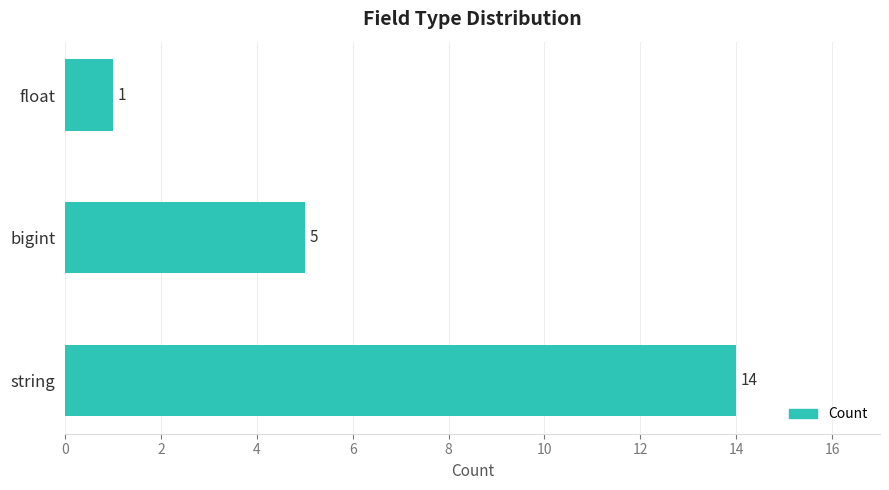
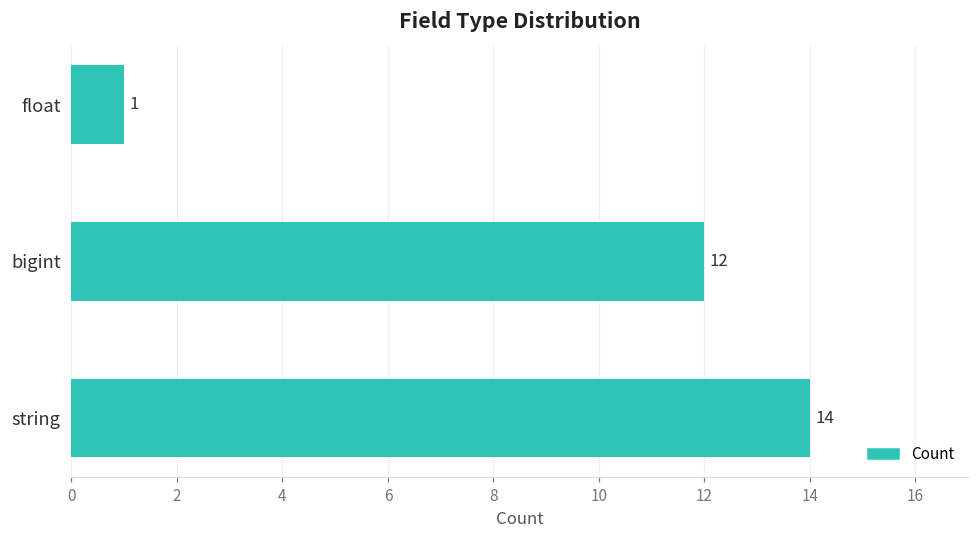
bigint: 5 -> 12
